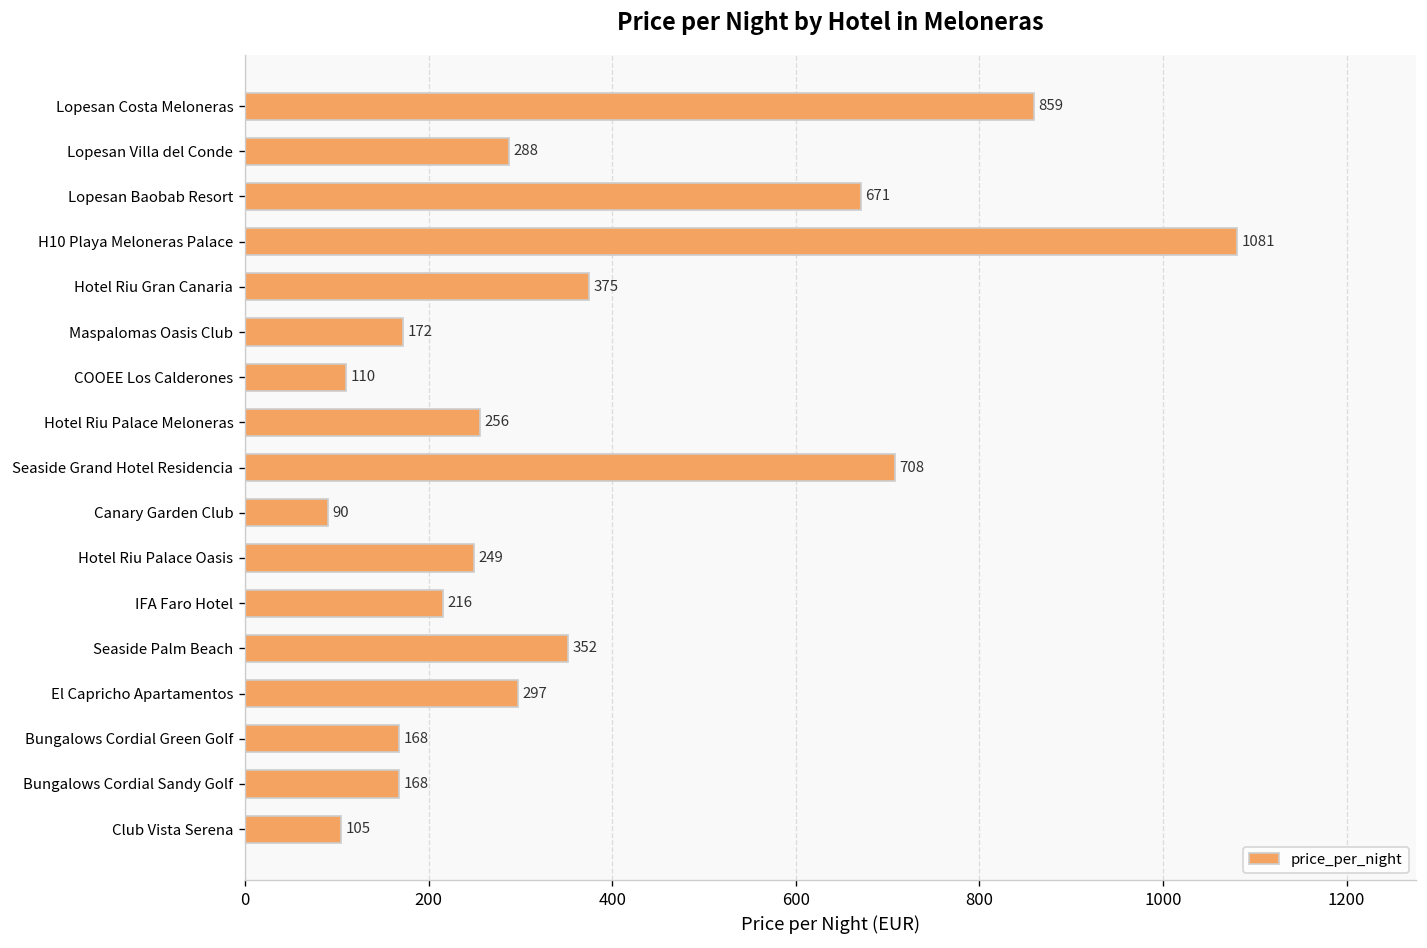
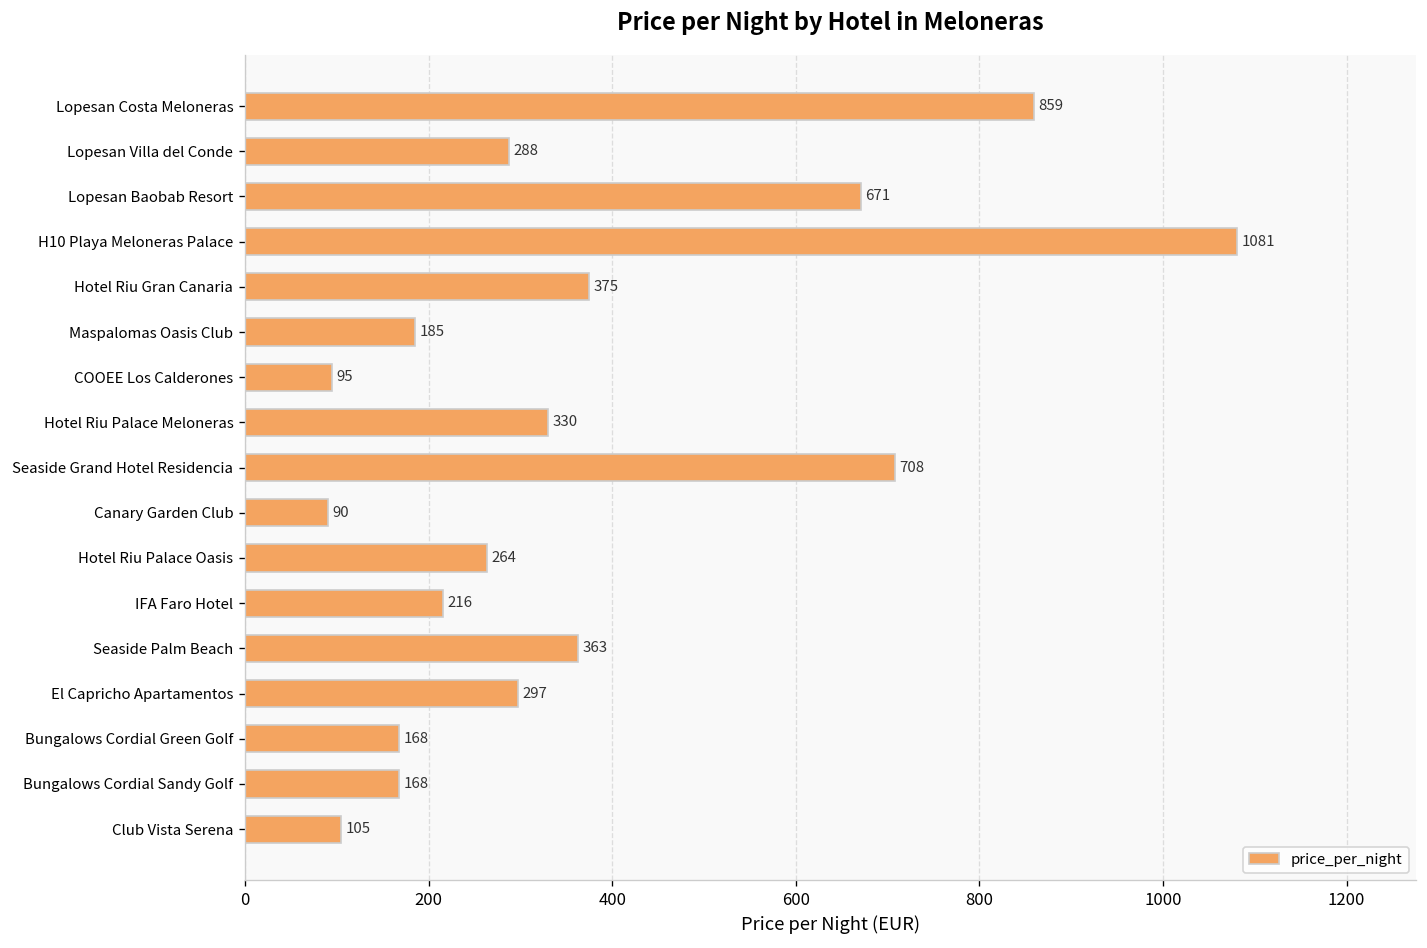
Maspalomas Oasis Club: 172 -> 185
COOEE Los Calderones: 110 -> 95
Hotel Riu Palace Meloneras: 256 -> 330
Hotel Riu Palace Oasis: 249 -> 264
Seaside Palm Beach: 352 -> 363
